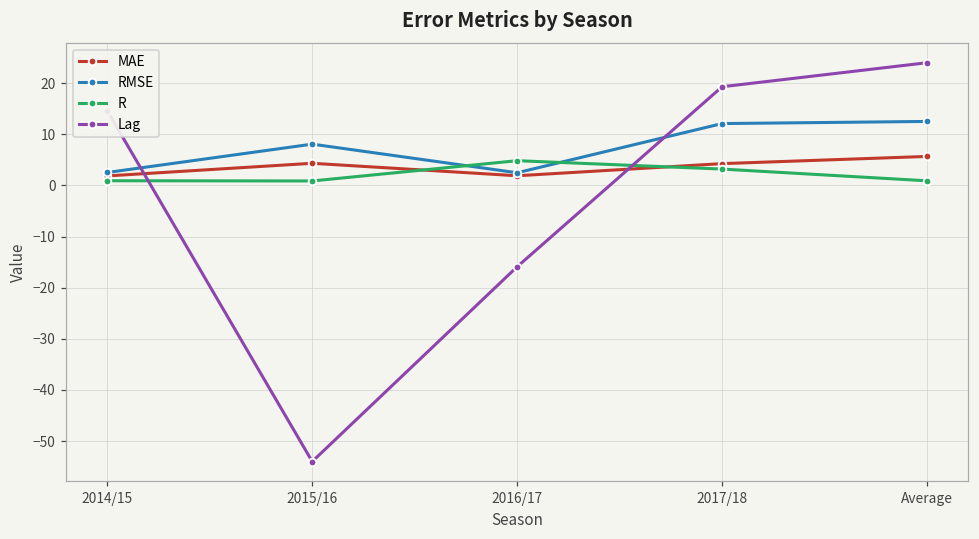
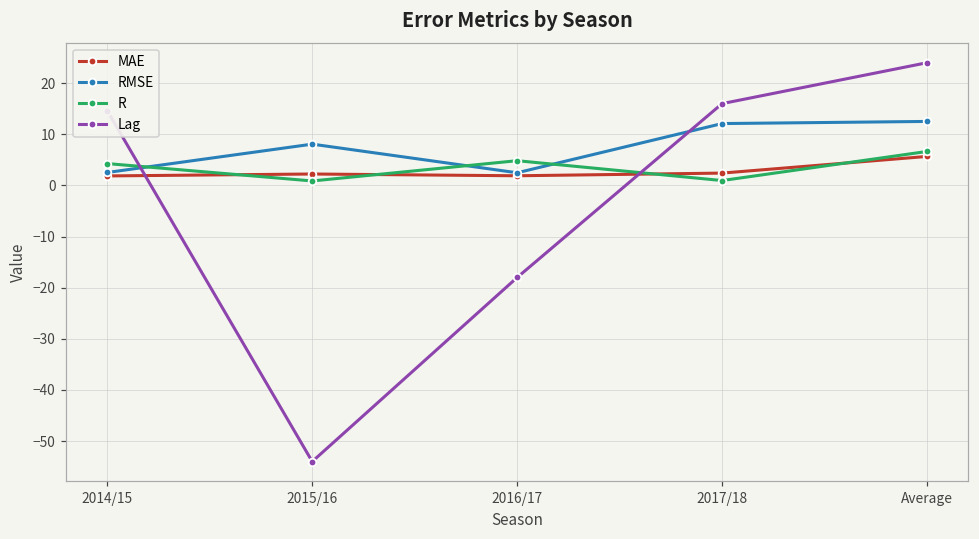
R, 2014/15: 1 -> 4
MAE, 2015/16: 4 -> 2
Lag, 2016/17: -16 -> -18
MAE, 2017/18: 4 -> 2
R, 2017/18: 3 -> 1
Lag, 2017/18: 19 -> 16
R, Average: 1 -> 7
